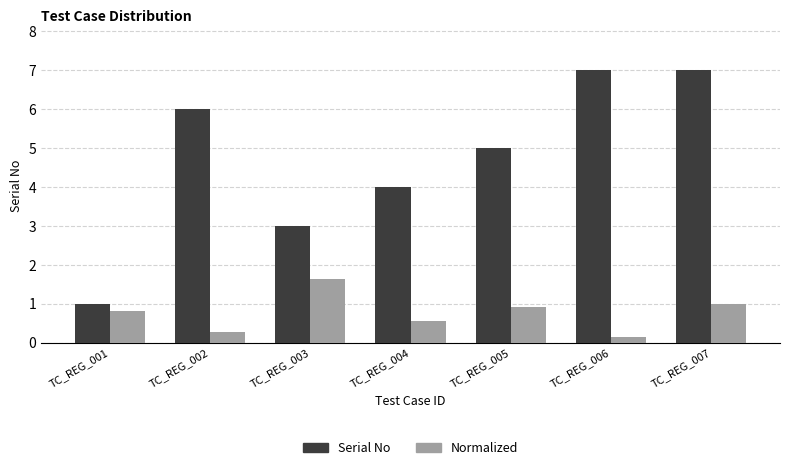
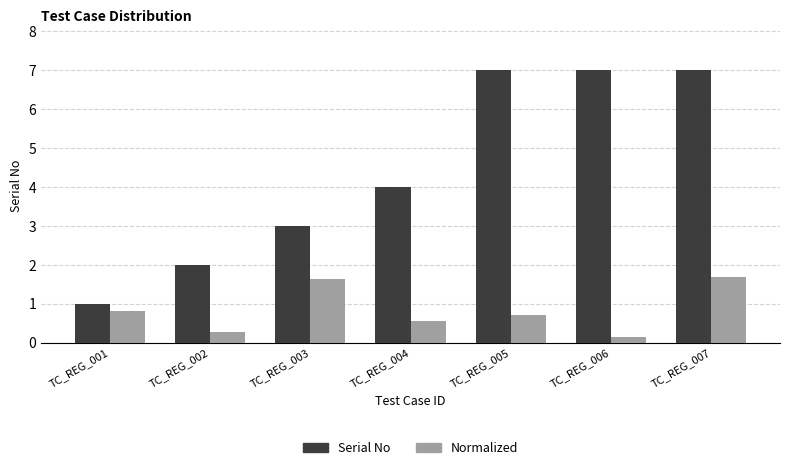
Serial No, TC_REG_002: 6 -> 2
Serial No, TC_REG_005: 5 -> 7
Normalized, TC_REG_005: 0.9 -> 0.7
Normalized, TC_REG_007: 1.0 -> 1.7
